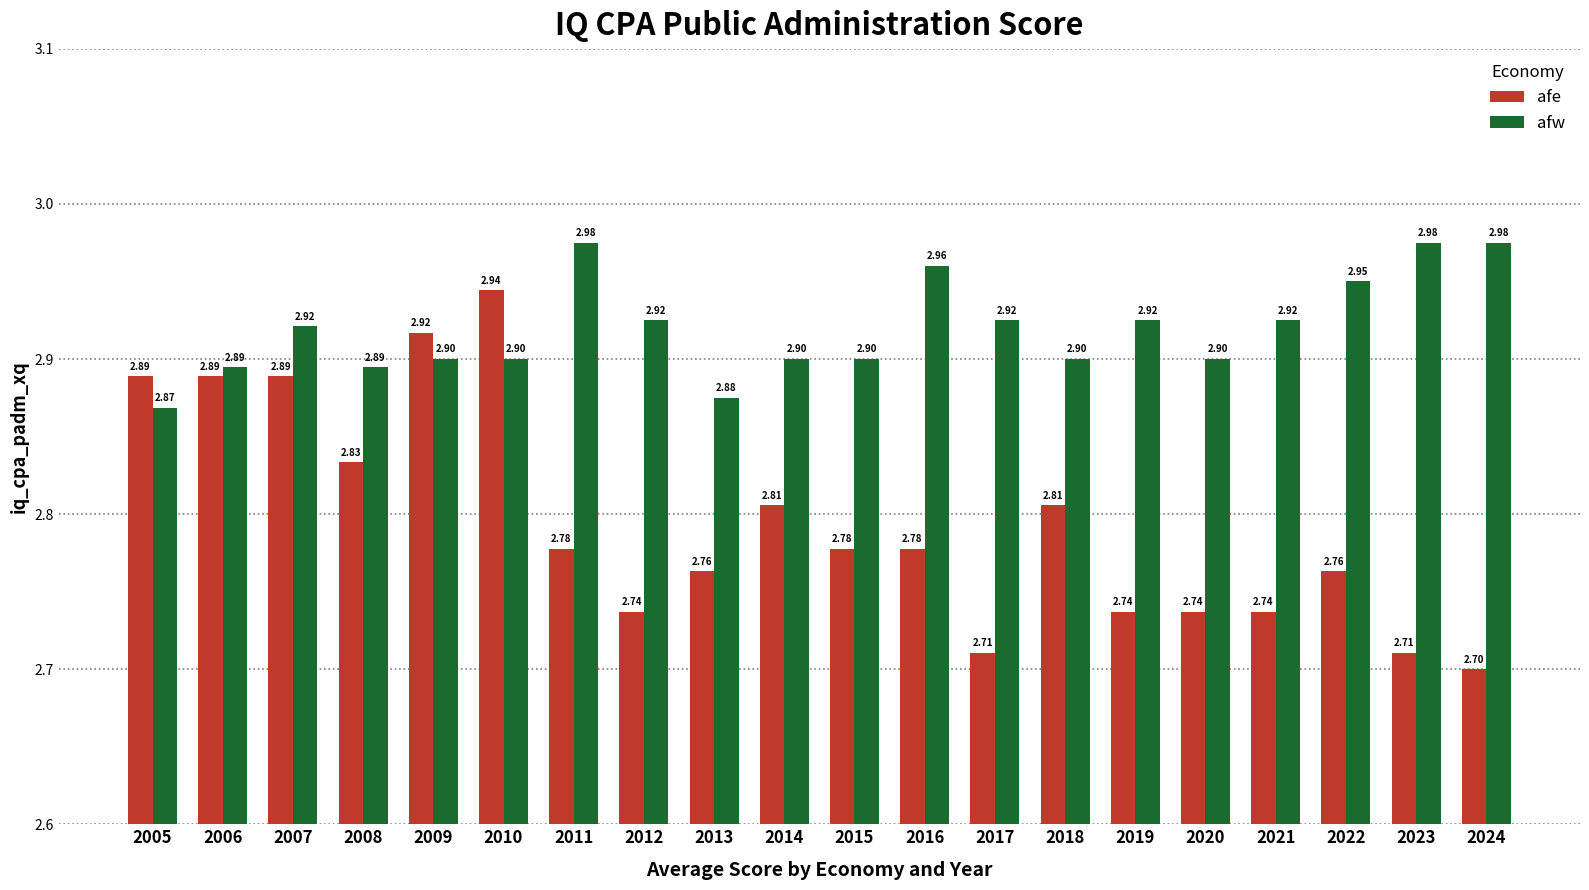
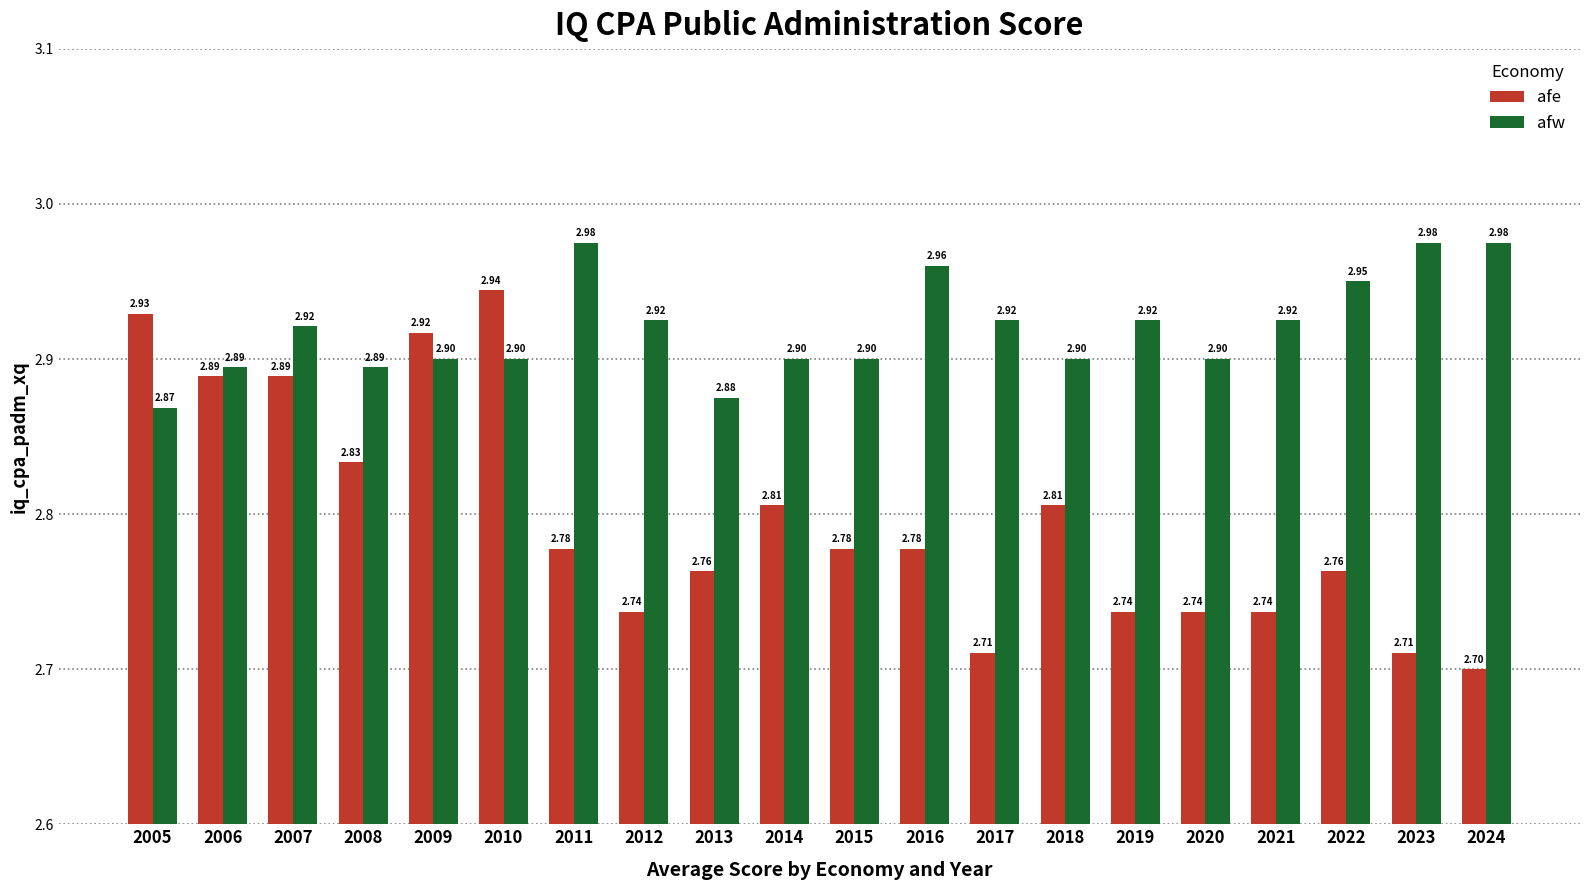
afe, 2005: 2.89 -> 2.93
